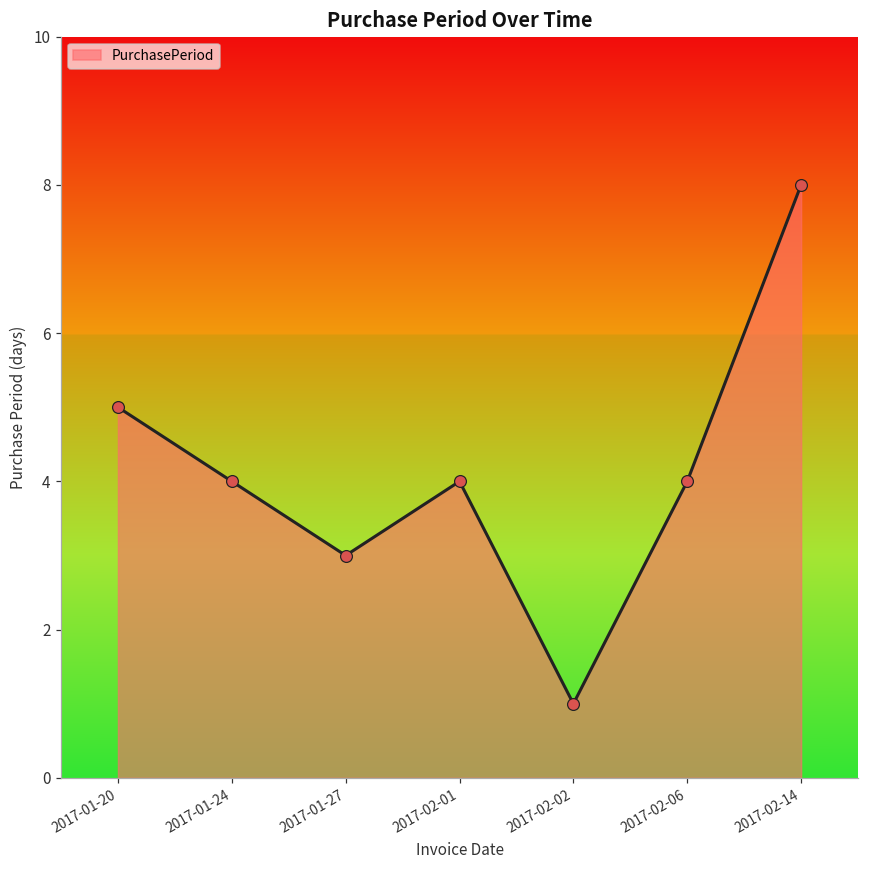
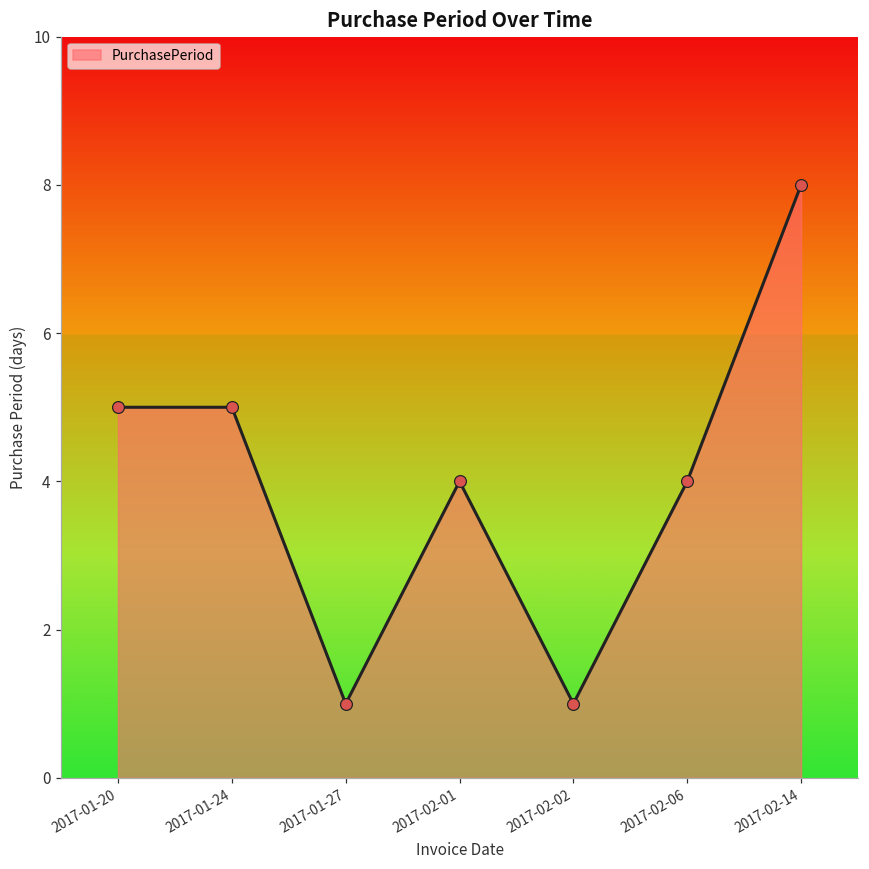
2017-01-24: 4 -> 5
2017-01-27: 3 -> 1
